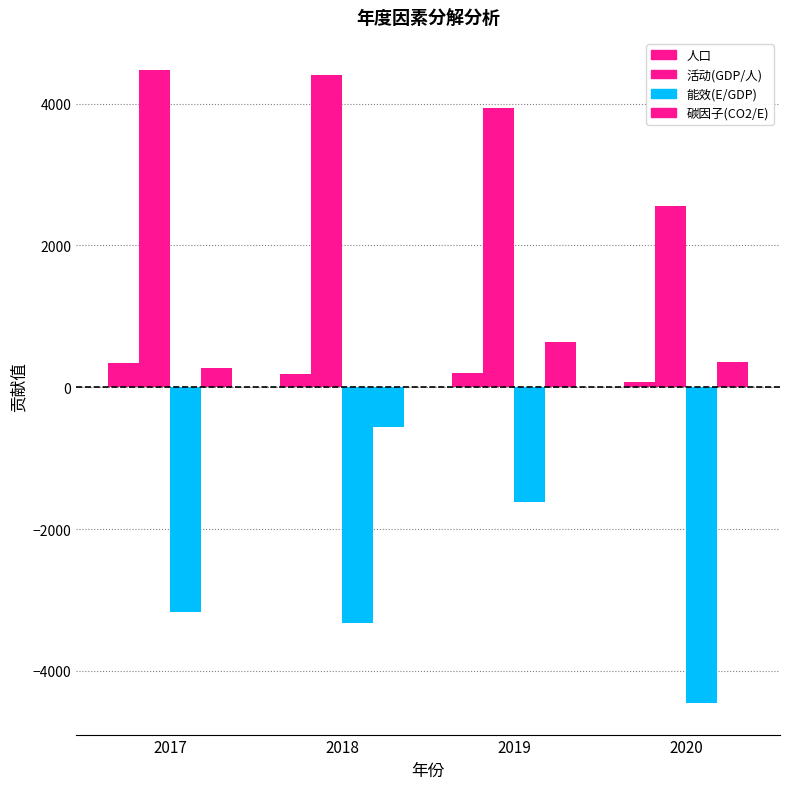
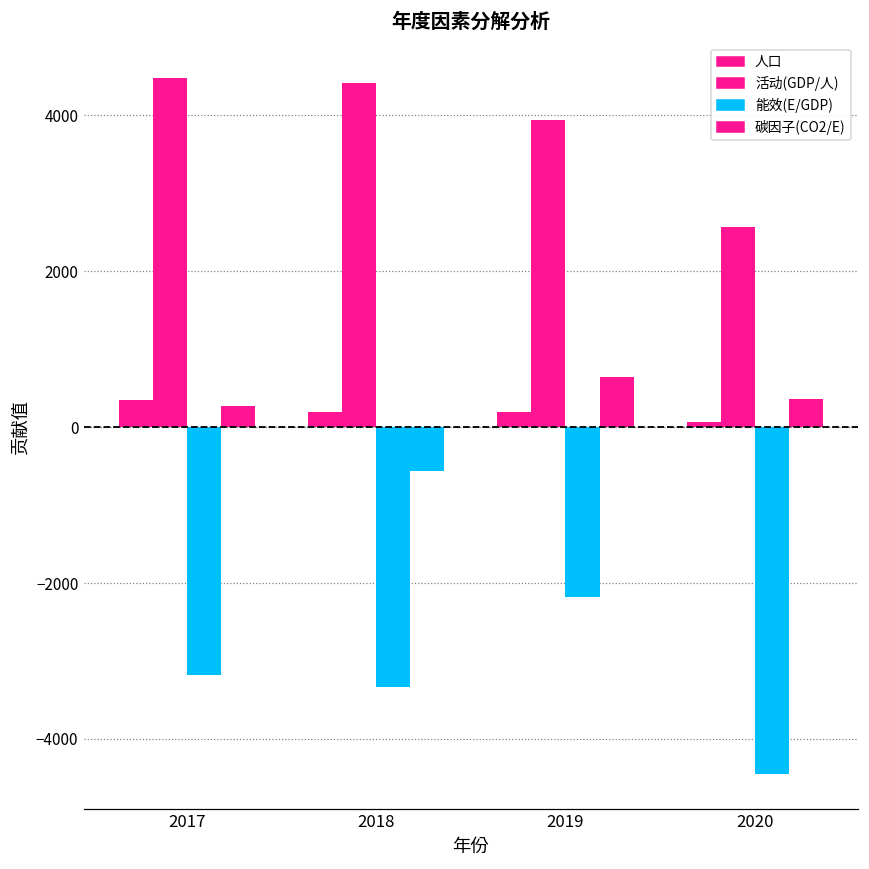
能效(E/GDP), 2019: -1600 -> -2200
